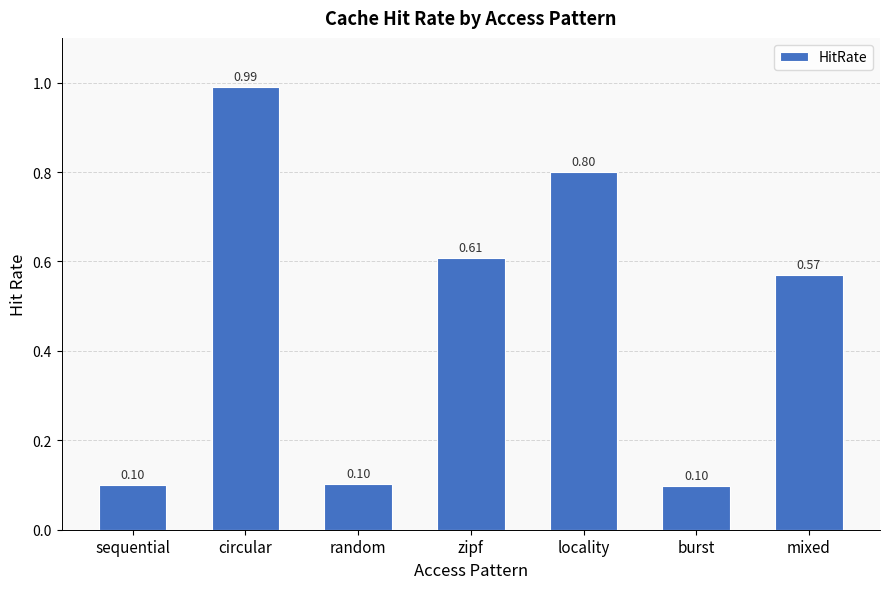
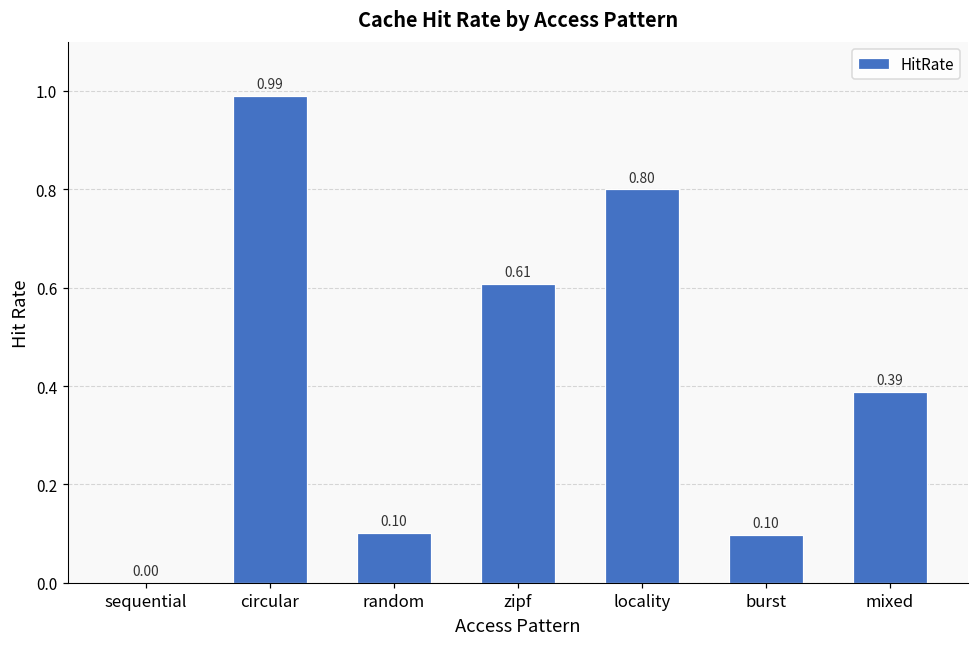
sequential: 0.10 -> 0.00
mixed: 0.57 -> 0.39
